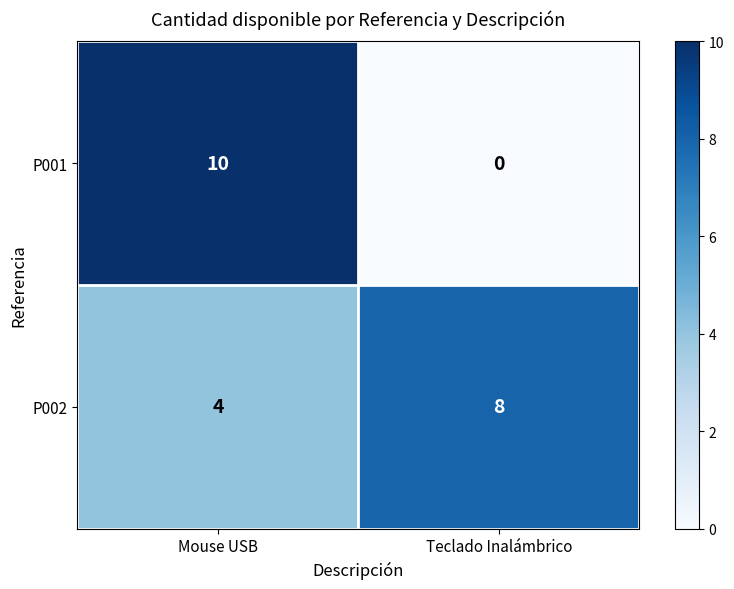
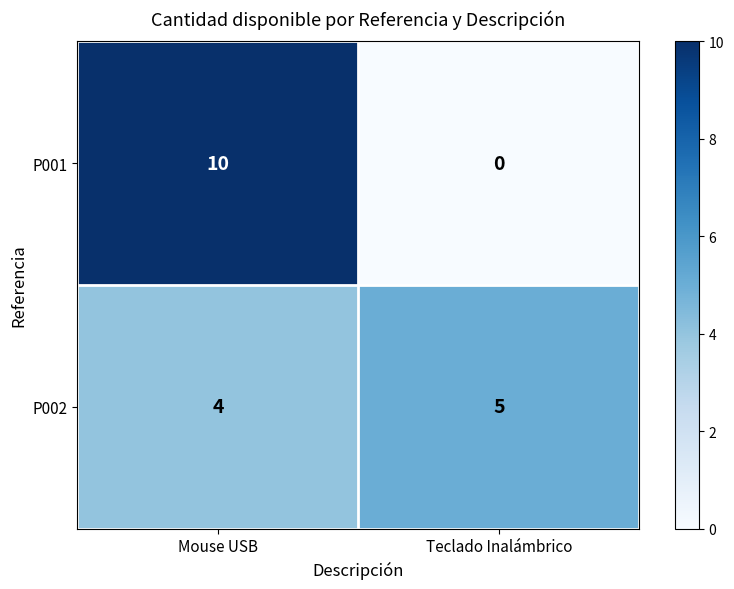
P002, Teclado Inalámbrico: 8 -> 5
